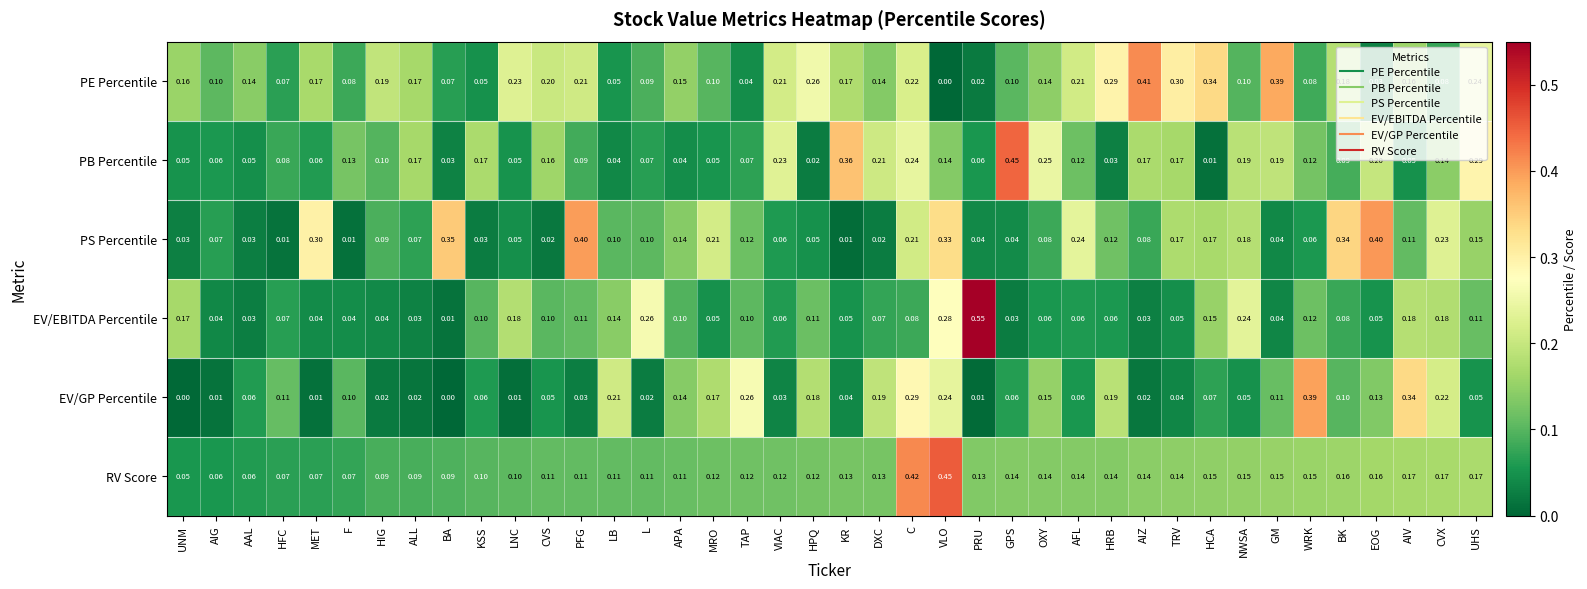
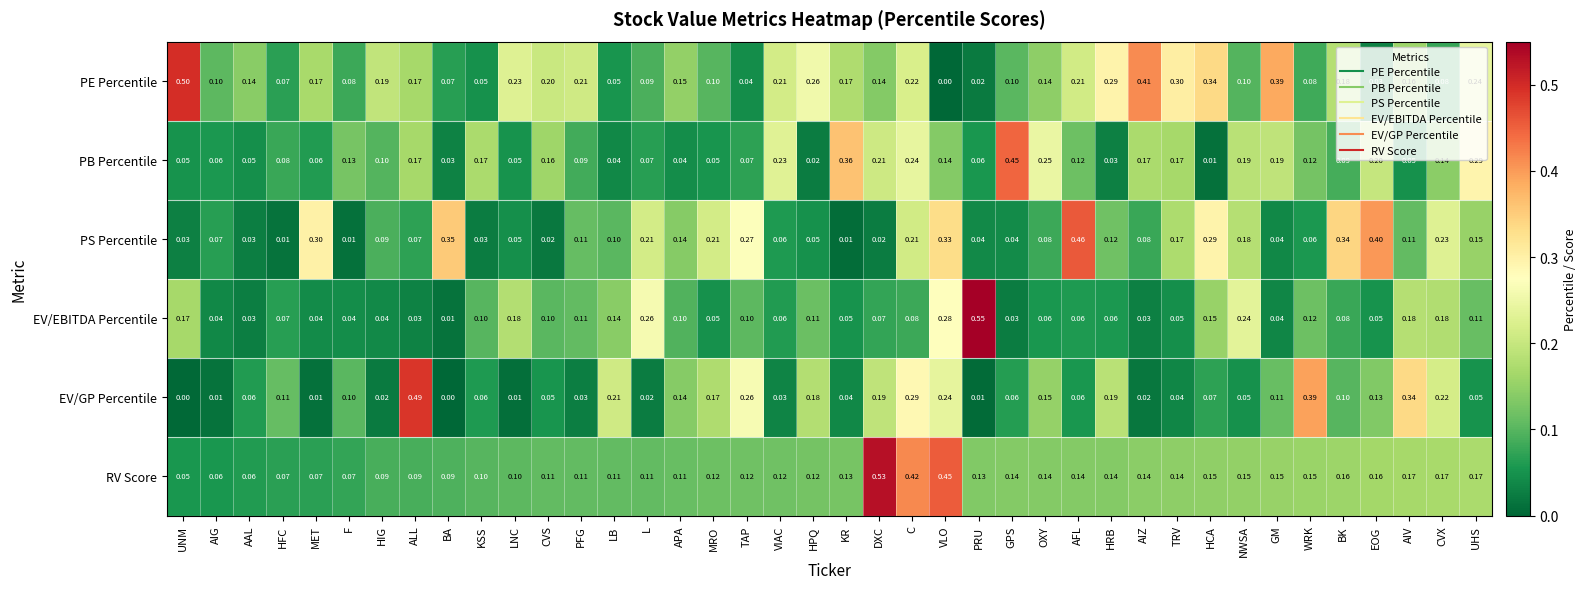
PE Percentile, UNM: 0.16 -> 0.50
PS Percentile, PFG: 0.40 -> 0.11
PS Percentile, L: 0.10 -> 0.21
PS Percentile, TAP: 0.12 -> 0.27
PS Percentile, AFL: 0.24 -> 0.46
PS Percentile, HCA: 0.17 -> 0.29
EV/GP Percentile, ALL: 0.02 -> 0.49
RV Score, DXC: 0.13 -> 0.53
